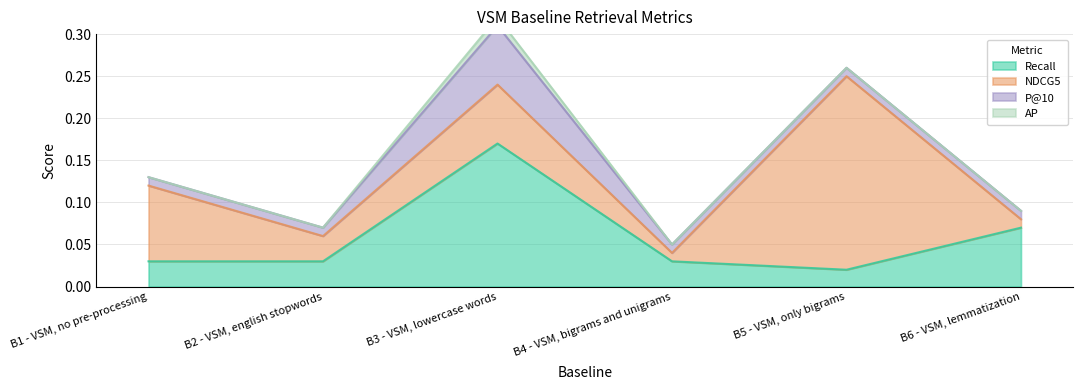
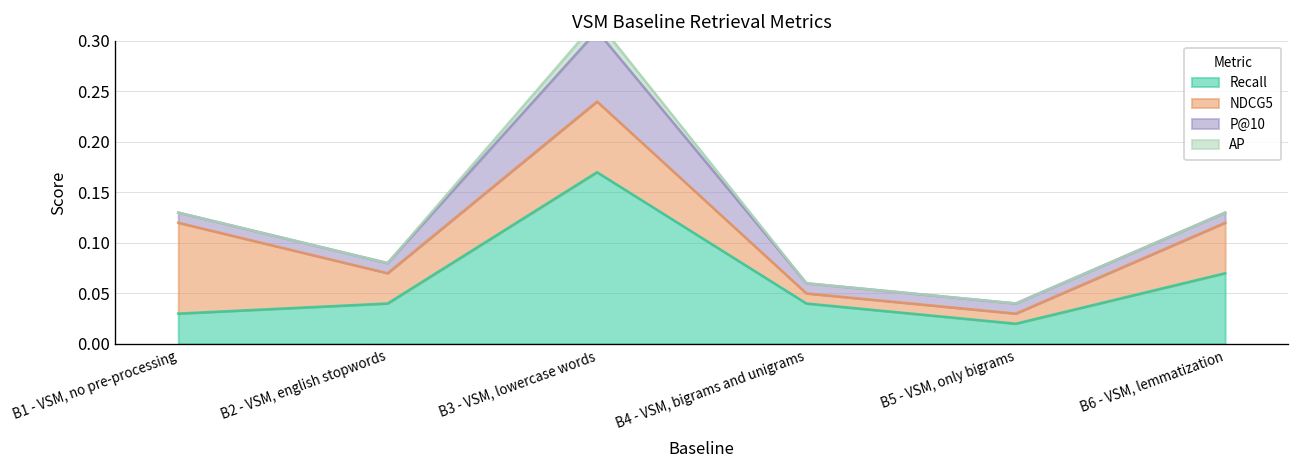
Recall, B2 - VSM, english stopwords: 0.03 -> 0.04
Recall, B4 - VSM, bigrams and unigrams: 0.03 -> 0.04
NDCG5, B5 - VSM, only bigrams: 0.23 -> 0.01
NDCG5, B6 - VSM, lemmatization: 0.01 -> 0.05
